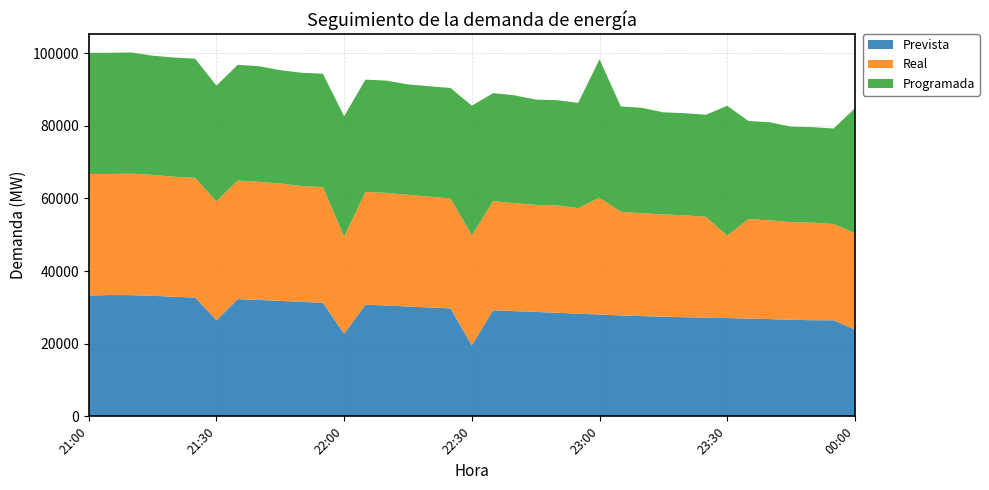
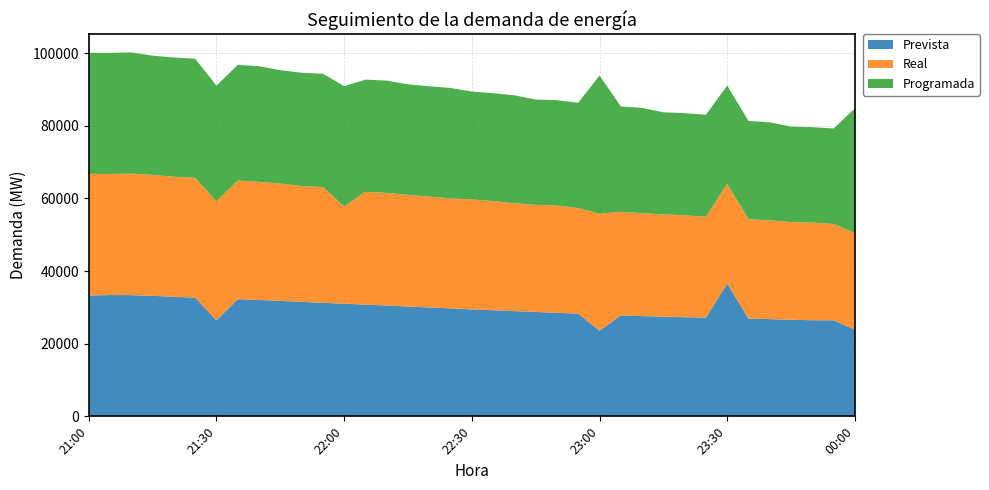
Prevista, 22:00: 23000 -> 31000
Prevista, 22:30: 20000 -> 29000
Programada, 22:30: 36000 -> 30000
Prevista, 23:00: 28000 -> 24000
Prevista, 23:30: 27000 -> 37000
Real, 23:30: 23000 -> 28000
Programada, 23:30: 36000 -> 27000
